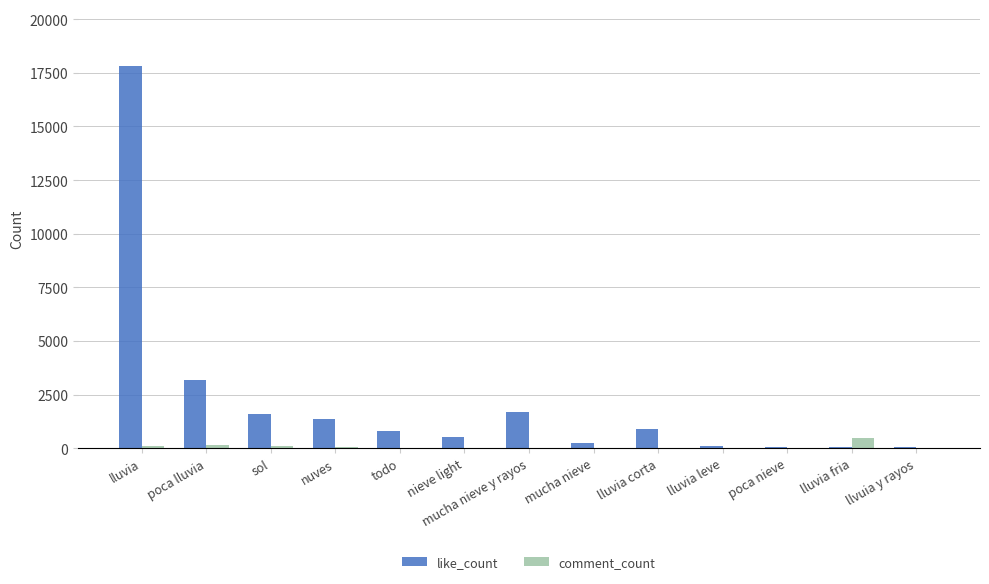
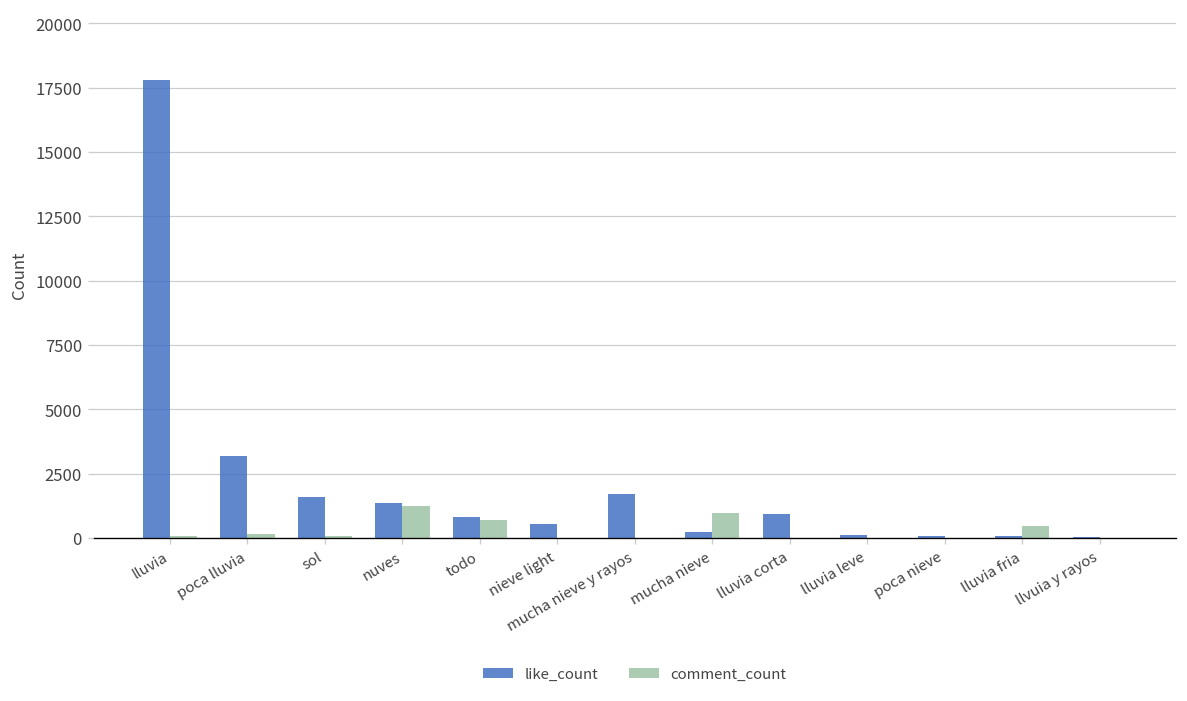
comment_count, nuves: 0 -> 1200
comment_count, todo: 0 -> 700
comment_count, mucha nieve: 0 -> 1000
